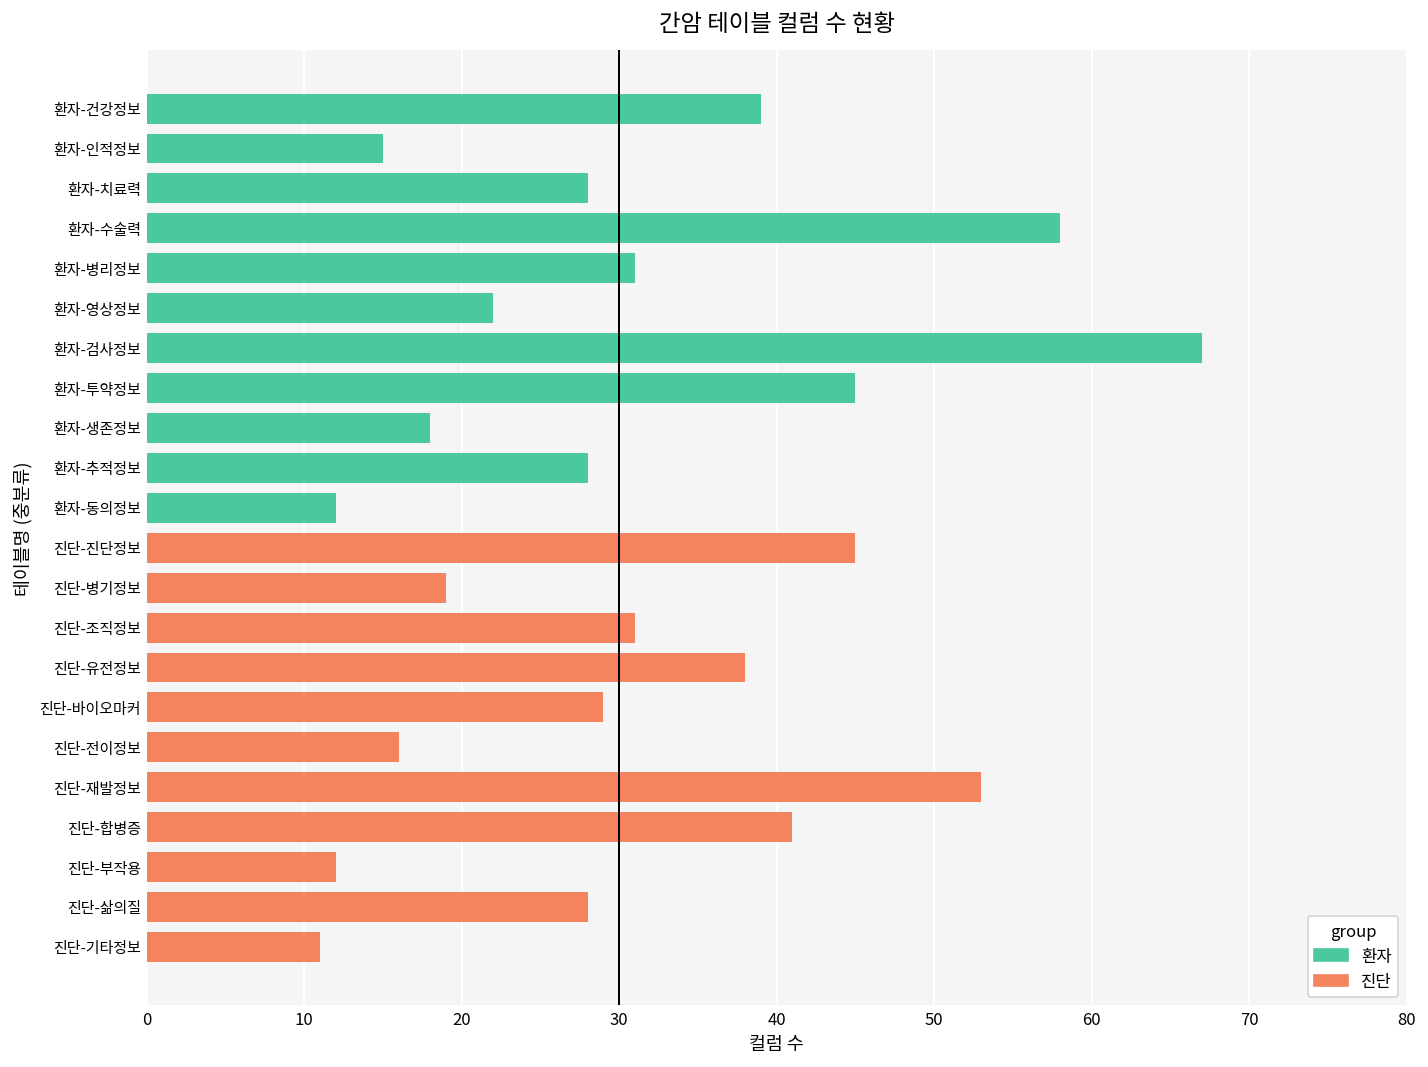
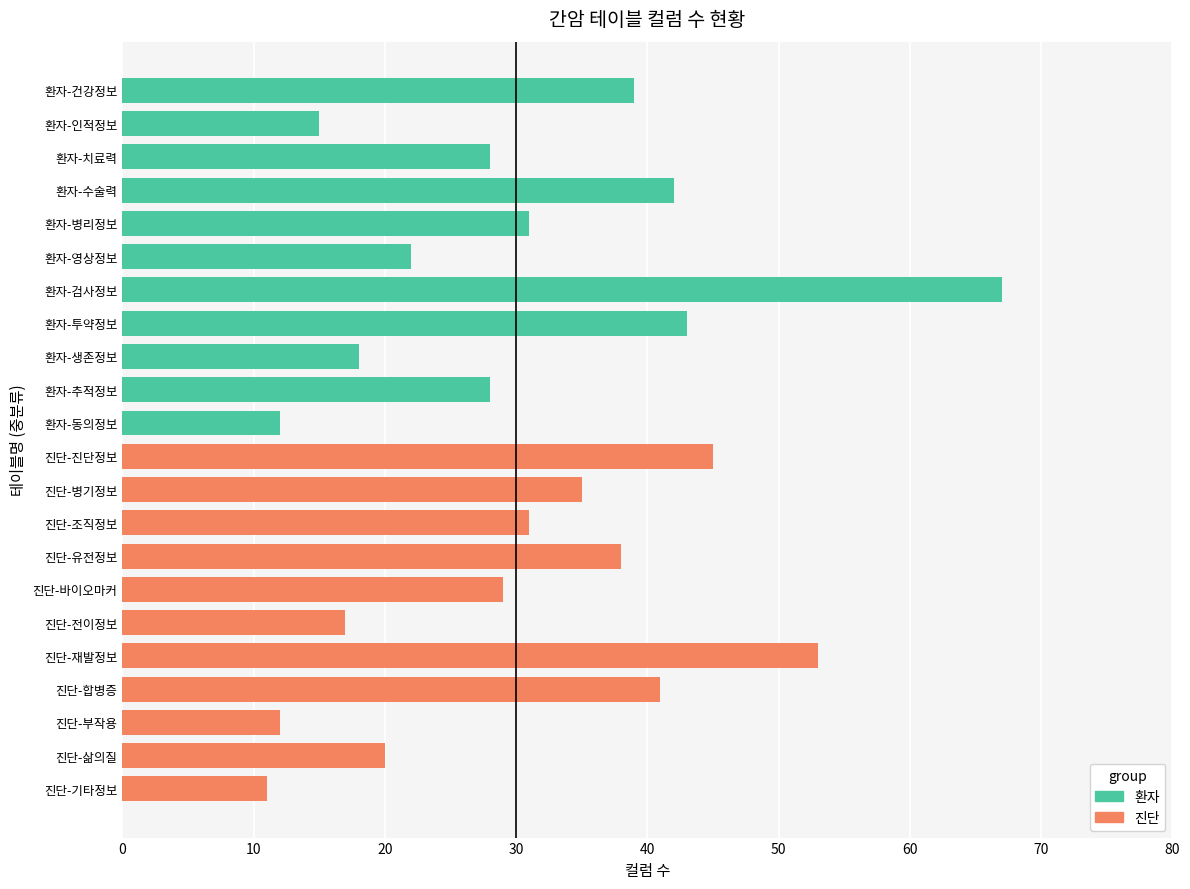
환자, 환자-수술력: 58 -> 42
환자, 환자-투약정보: 45 -> 43
진단, 진단-병기정보: 19 -> 35
진단, 진단-전이정보: 16 -> 17
진단, 진단-삶의질: 28 -> 20
